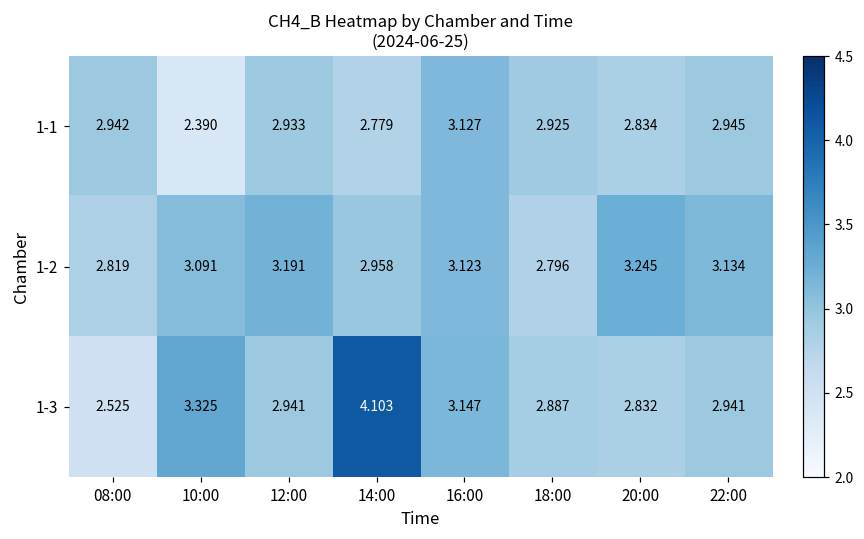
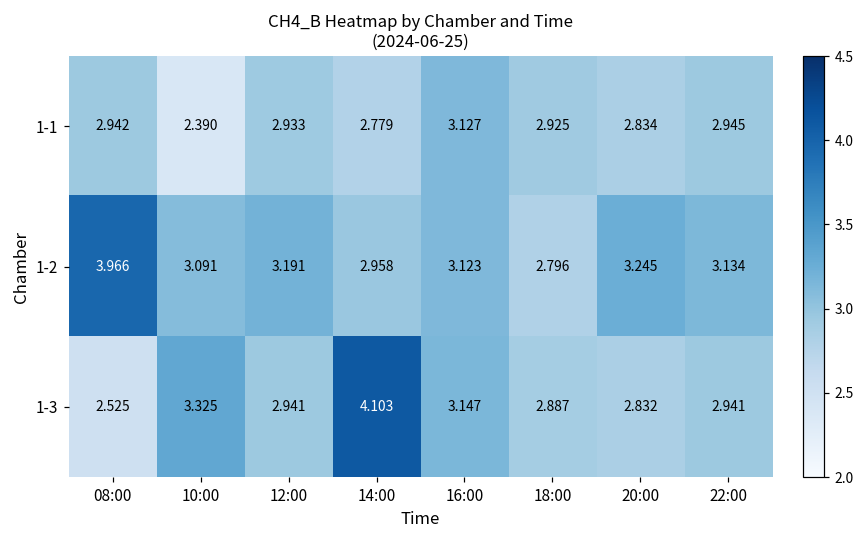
1-2, 08:00: 2.819 -> 3.966
